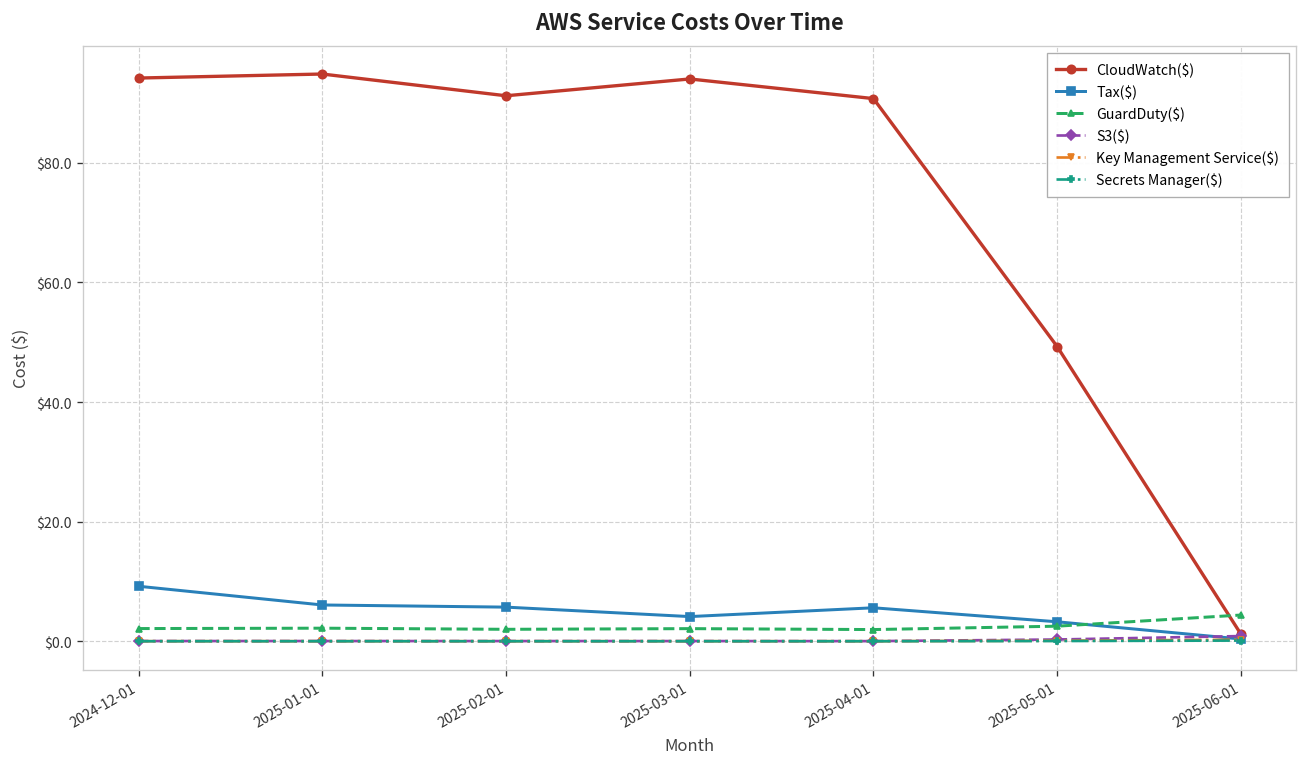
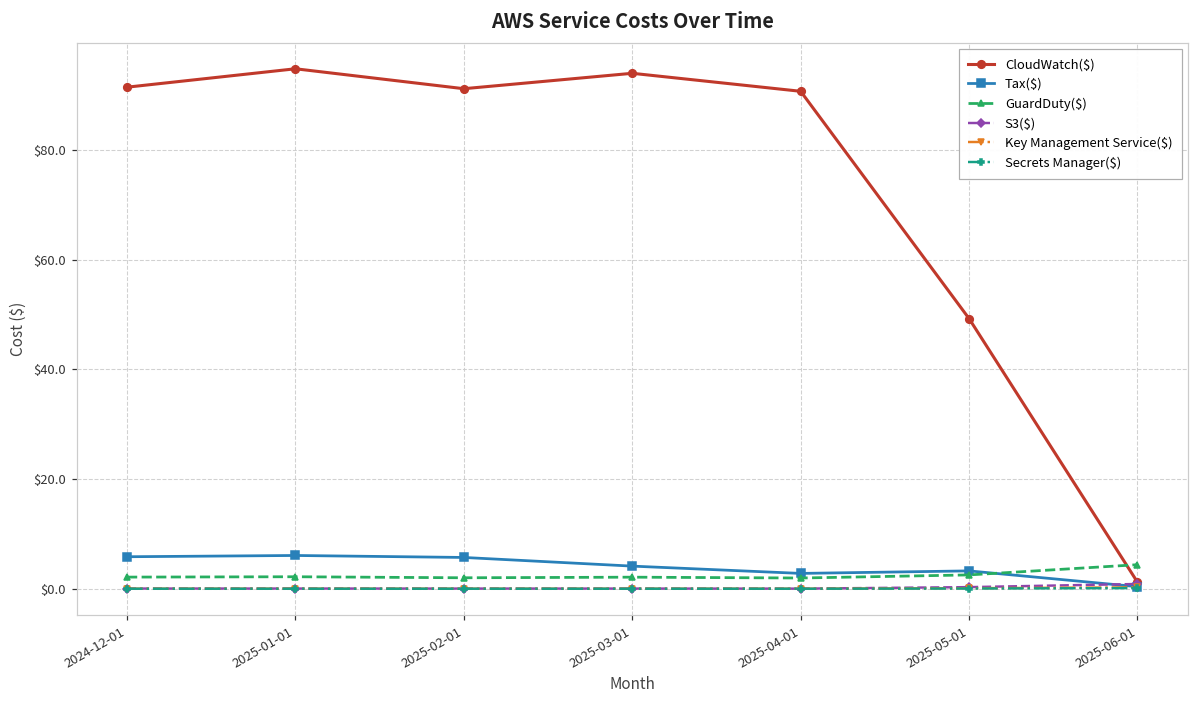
CloudWatch($), 2024-12-01: $94 -> $91
Tax($), 2024-12-01: $9 -> $6
Tax($), 2025-04-01: $6 -> $3
